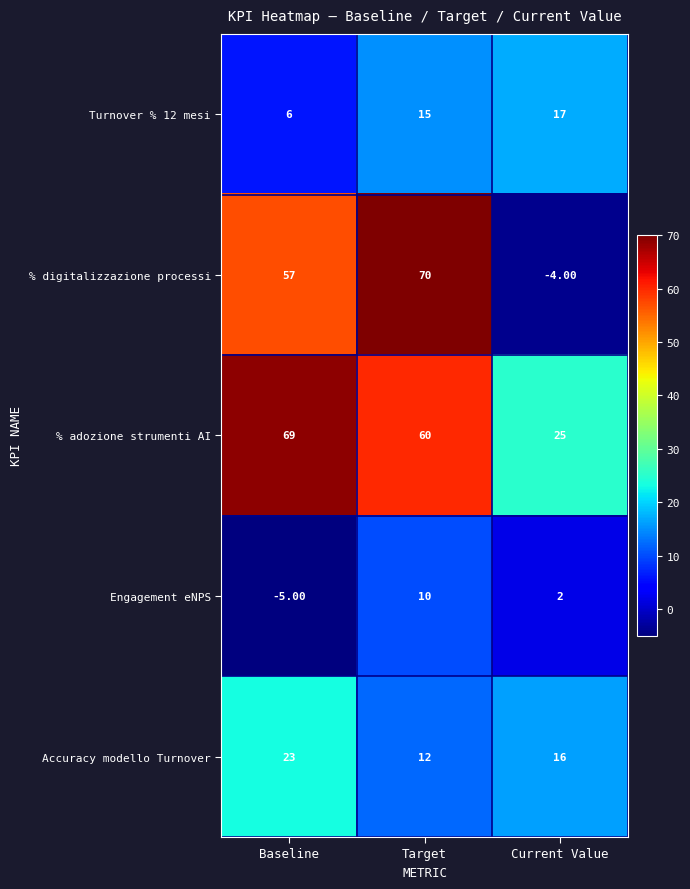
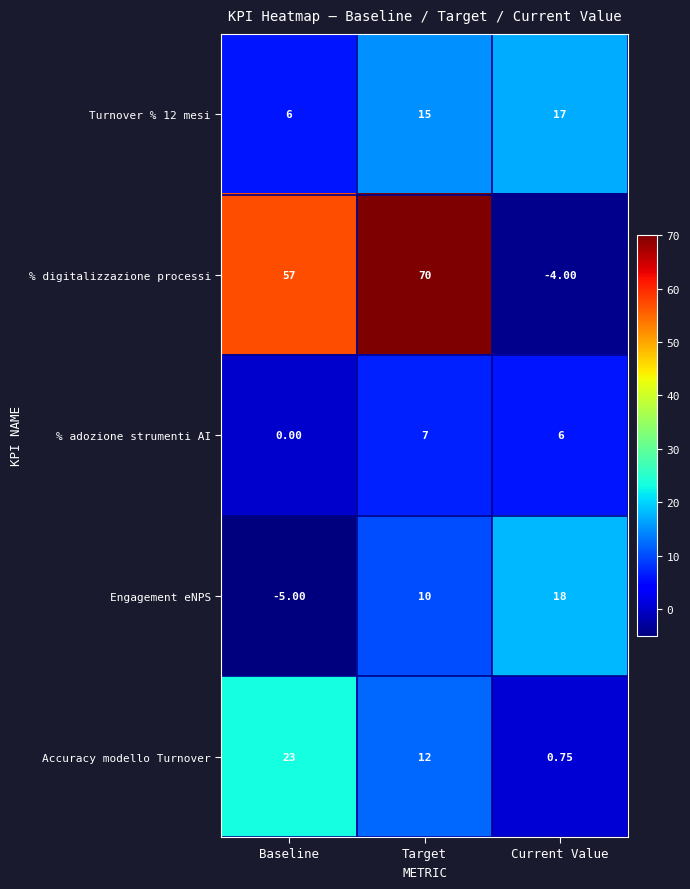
% adozione strumenti AI, Baseline: 69 -> 0.00
% adozione strumenti AI, Target: 60 -> 7
% adozione strumenti AI, Current Value: 25 -> 6
Engagement eNPS, Current Value: 2 -> 18
Accuracy modello Turnover, Current Value: 16 -> 0.75
